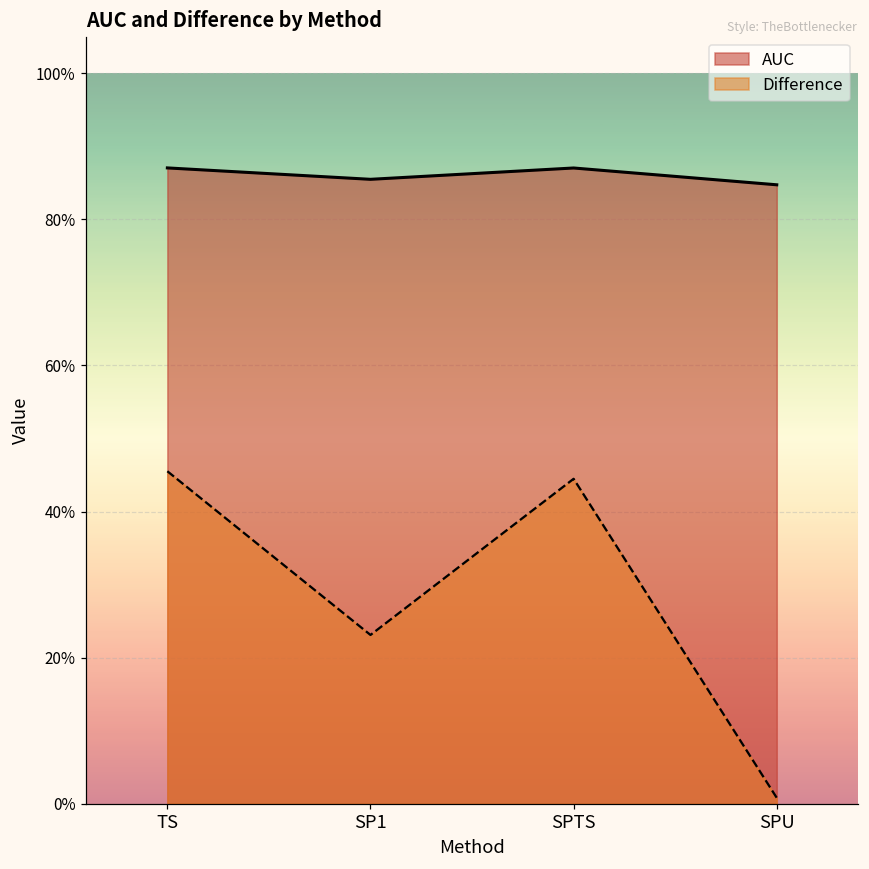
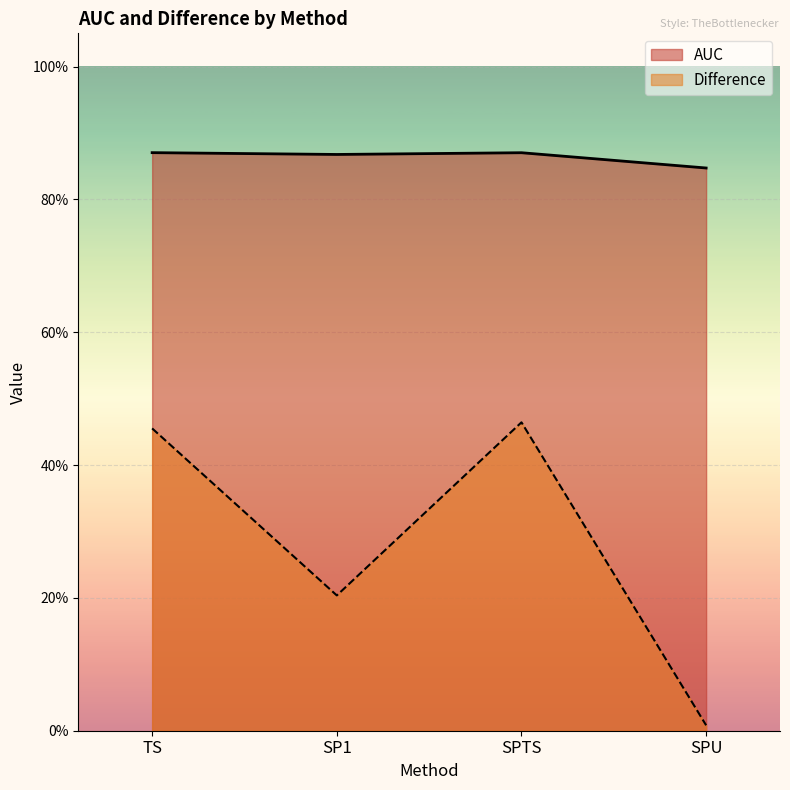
AUC, SP1: 85% -> 87%
Difference, SP1: 23% -> 20%
Difference, SPTS: 44% -> 46%
